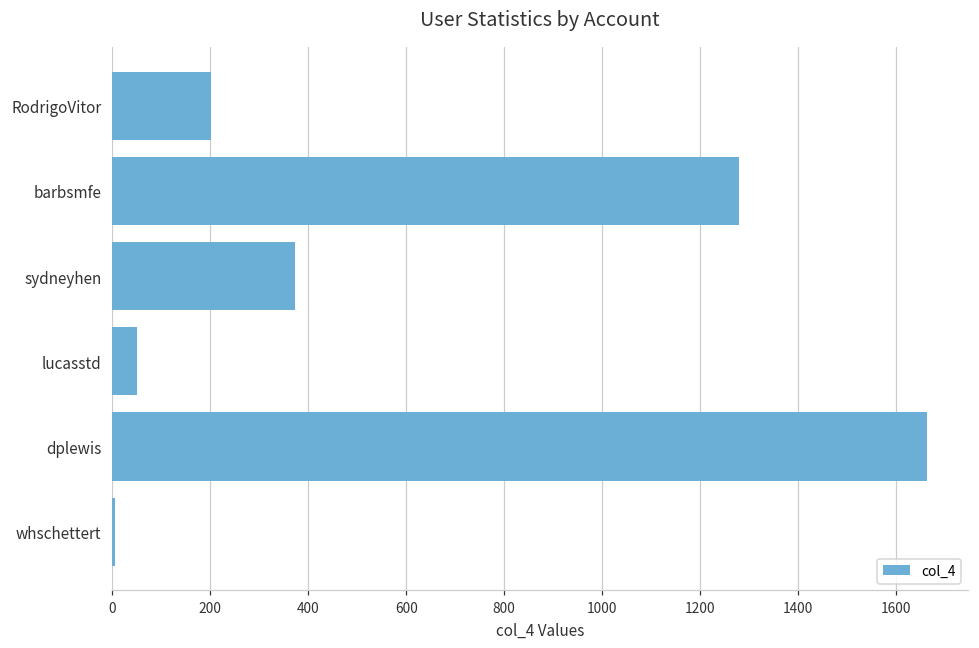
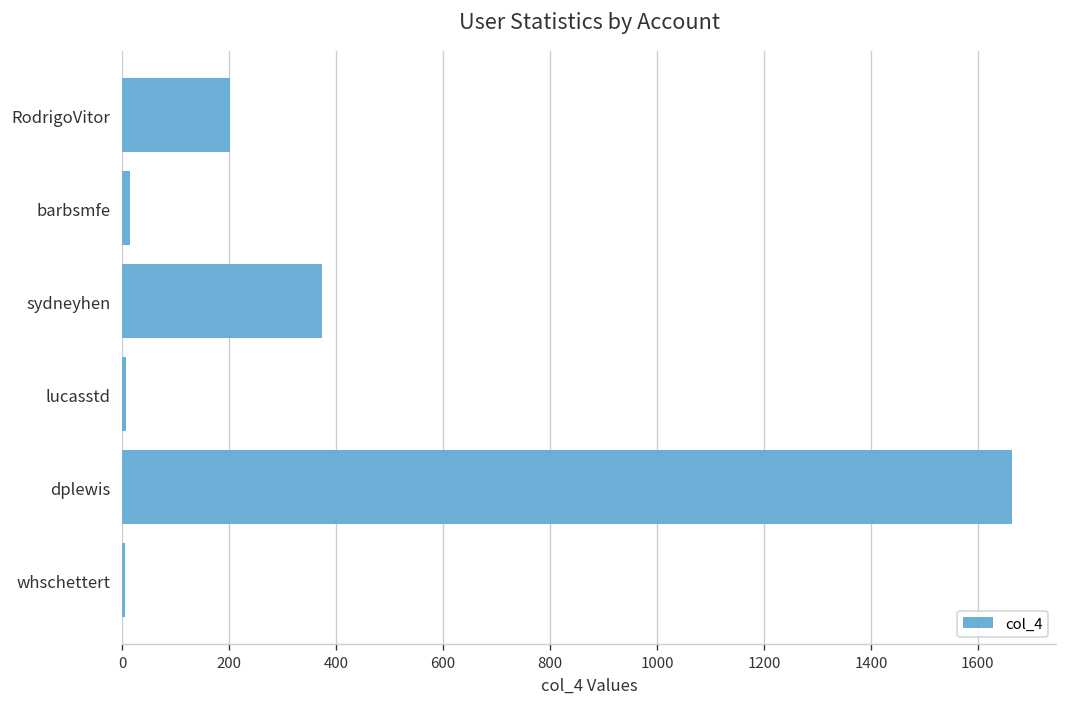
barbsmfe: 1280 -> 20
lucasstd: 50 -> 10
